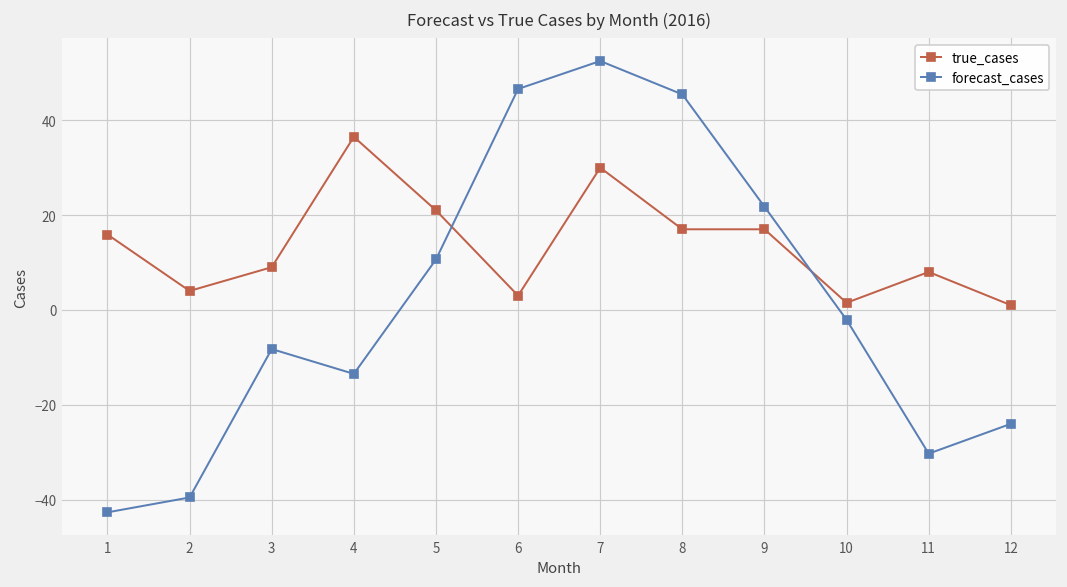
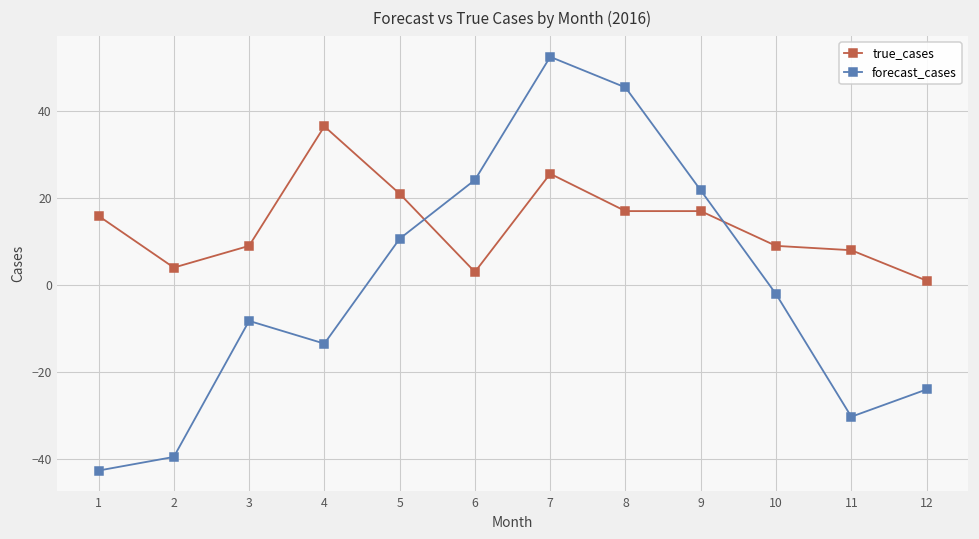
forecast_cases, 6: 47 -> 24
true_cases, 7: 30 -> 26
true_cases, 10: 2 -> 9
